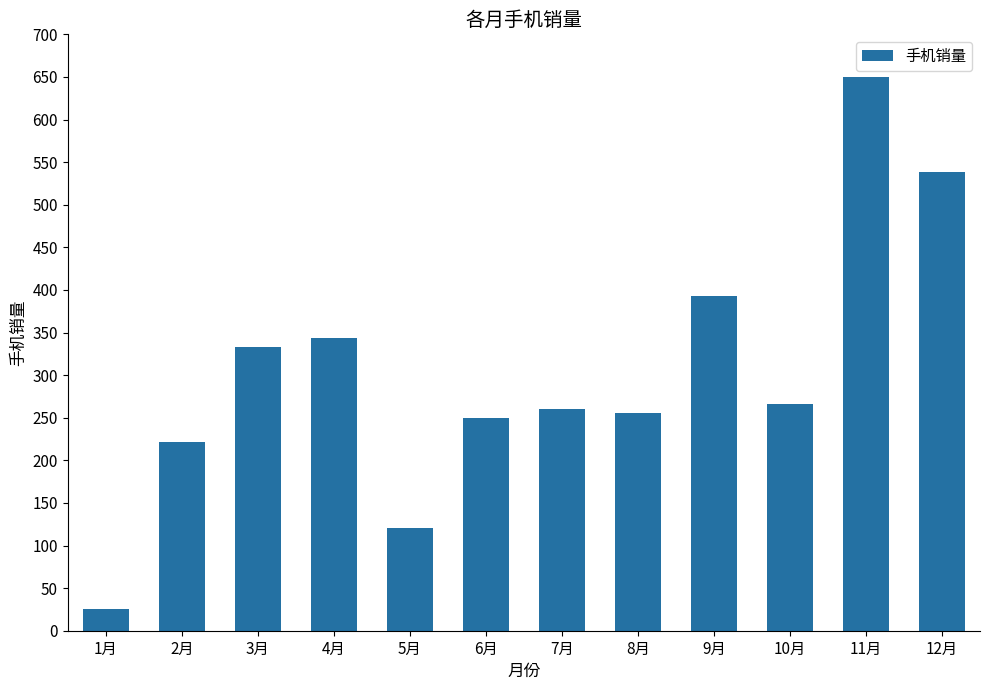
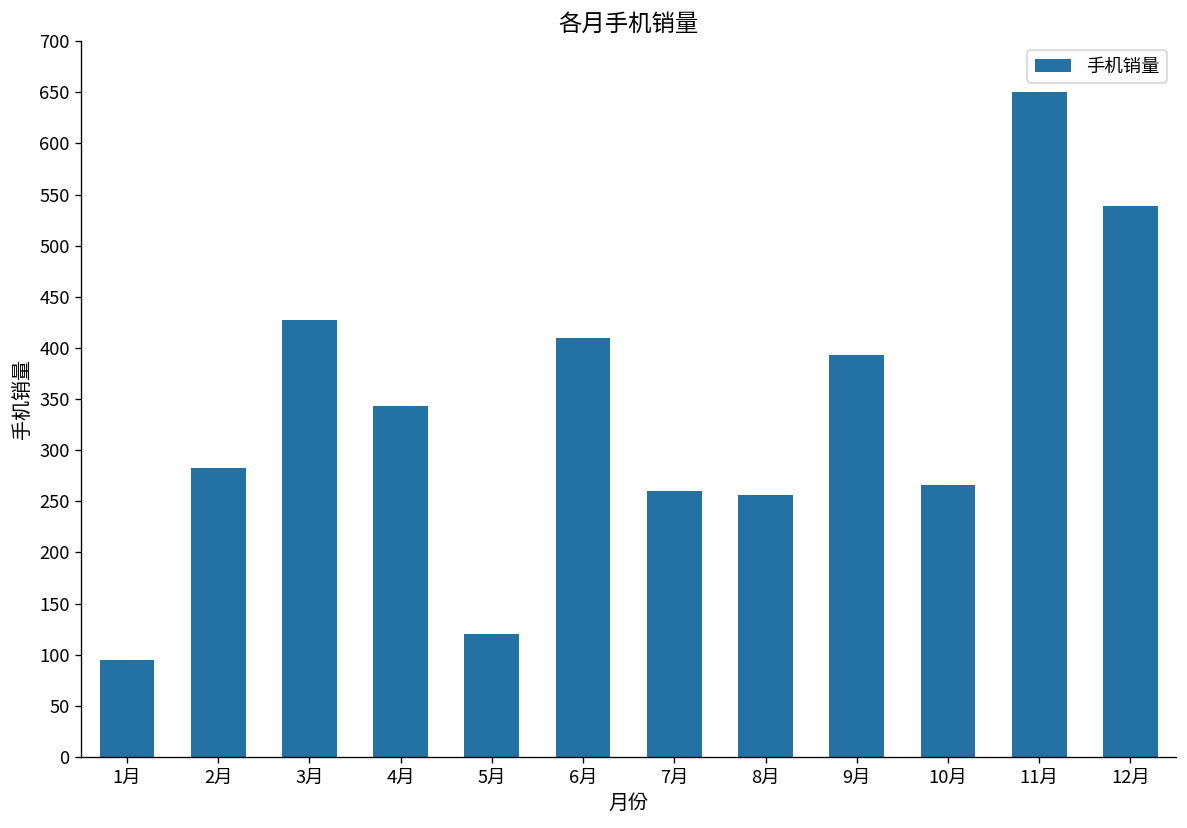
1月: 30 -> 100
2月: 220 -> 280
3月: 330 -> 430
6月: 250 -> 410
